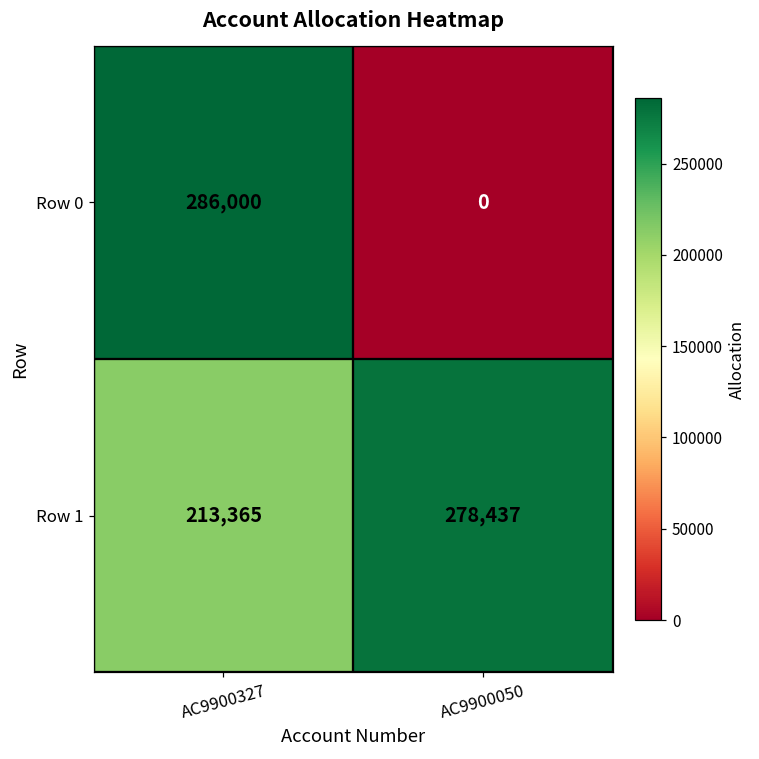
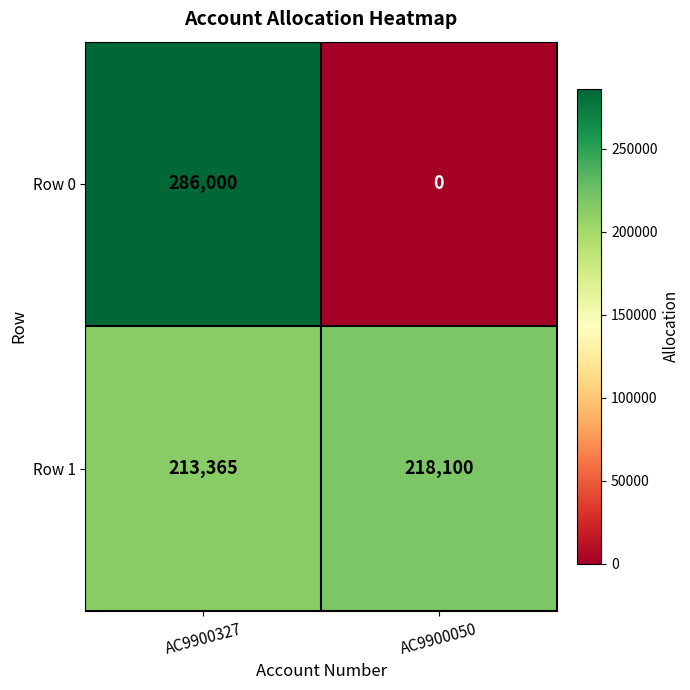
Row 1, AC9900050: 278,437 -> 218,100
